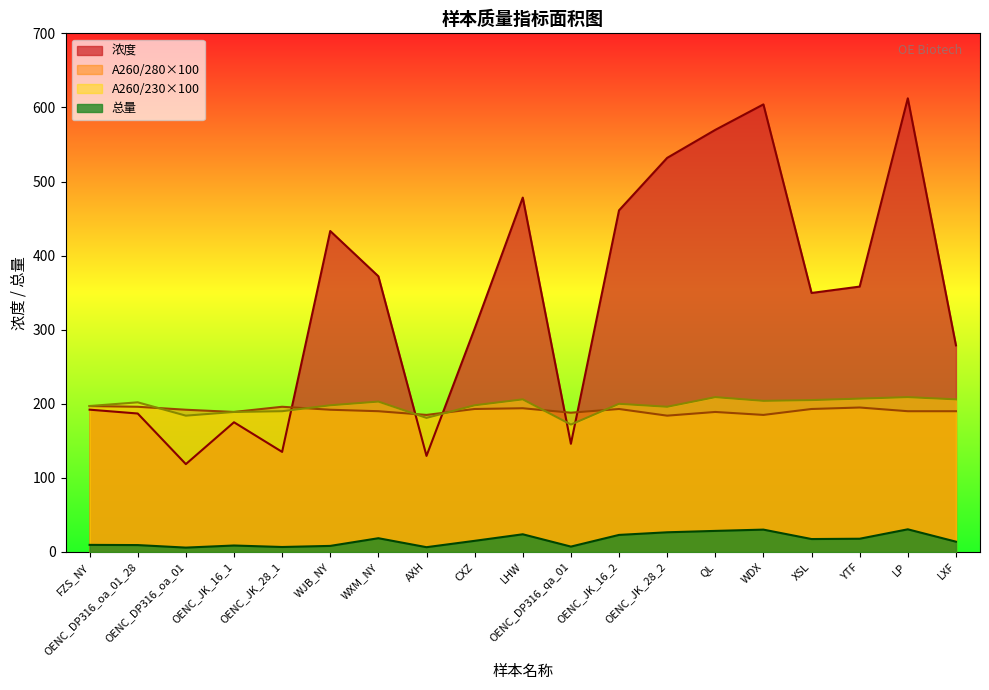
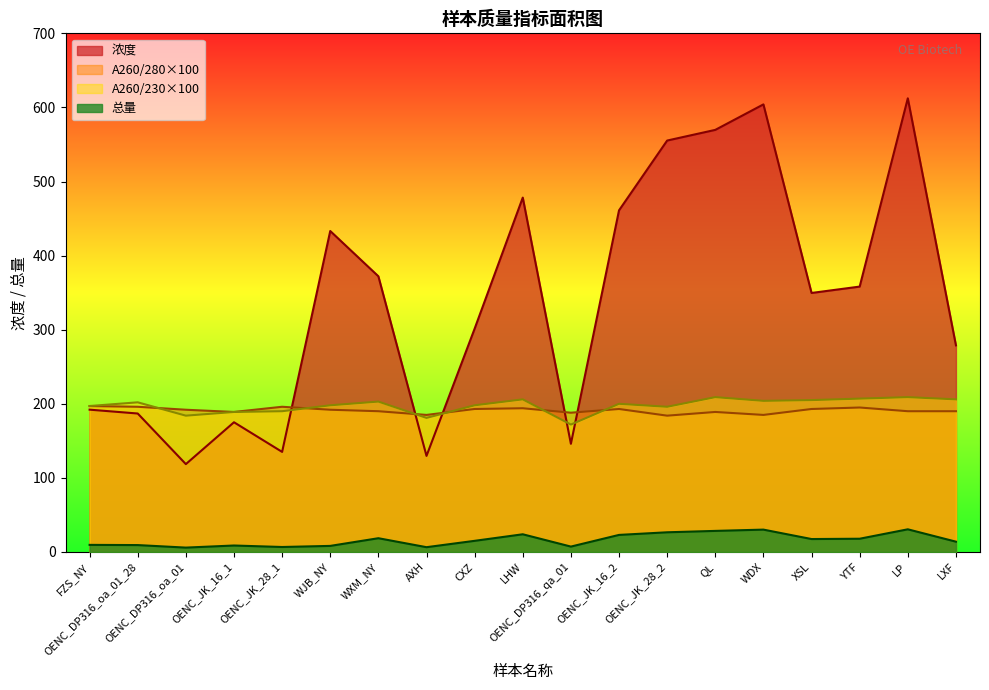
浓度, OENC_JK_28_2: 530 -> 560
